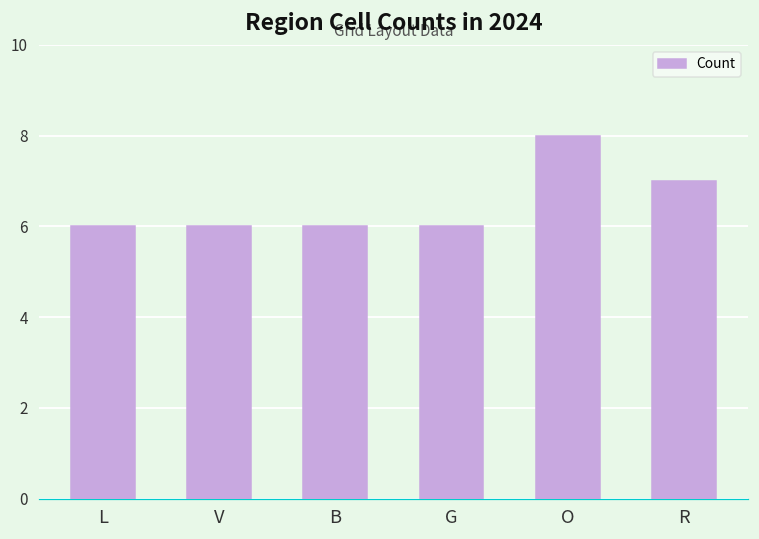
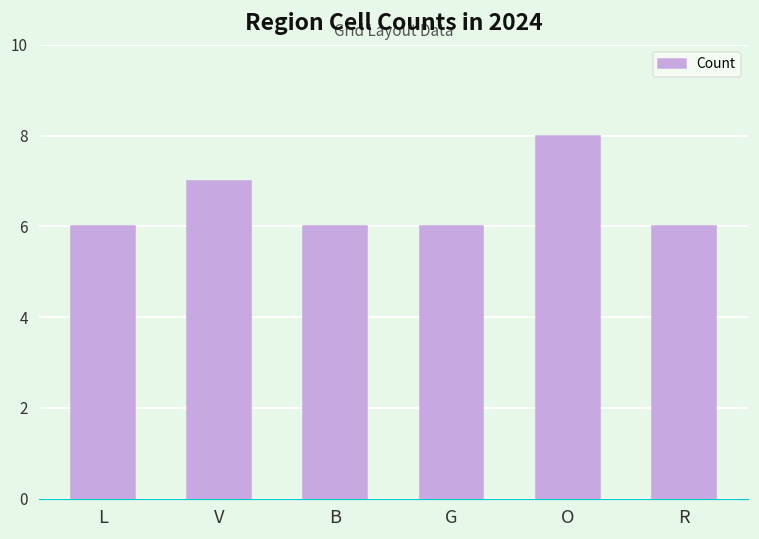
V: 6 -> 7
R: 7 -> 6
